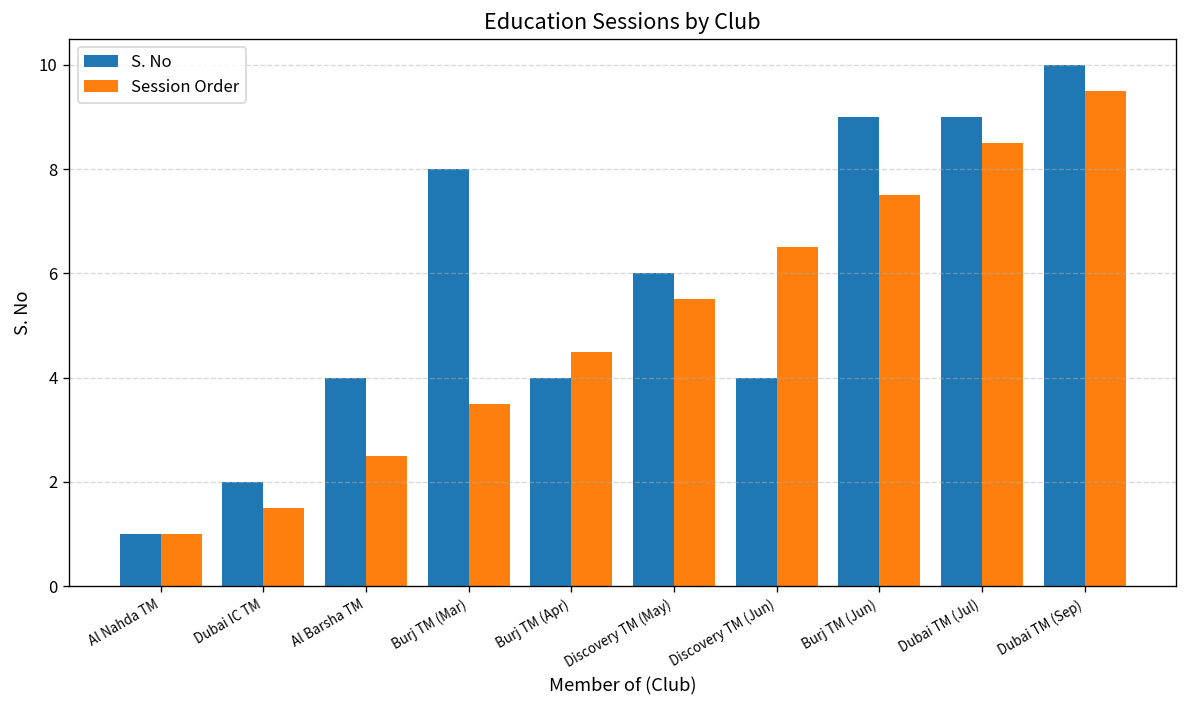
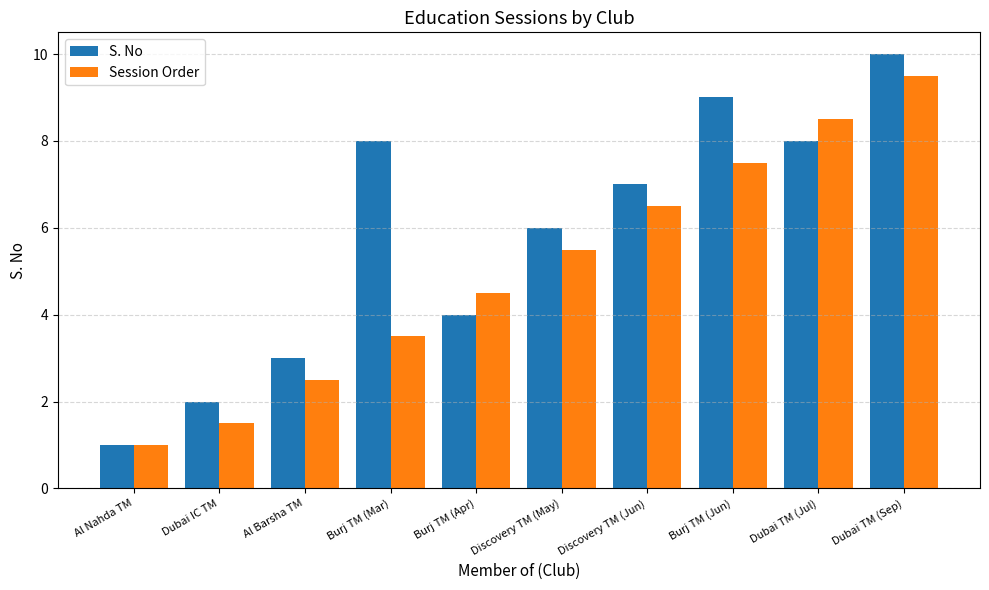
S. No, Al Barsha TM: 4 -> 3
S. No, Discovery TM (Jun): 4 -> 7
S. No, Dubai TM (Jul): 9 -> 8
